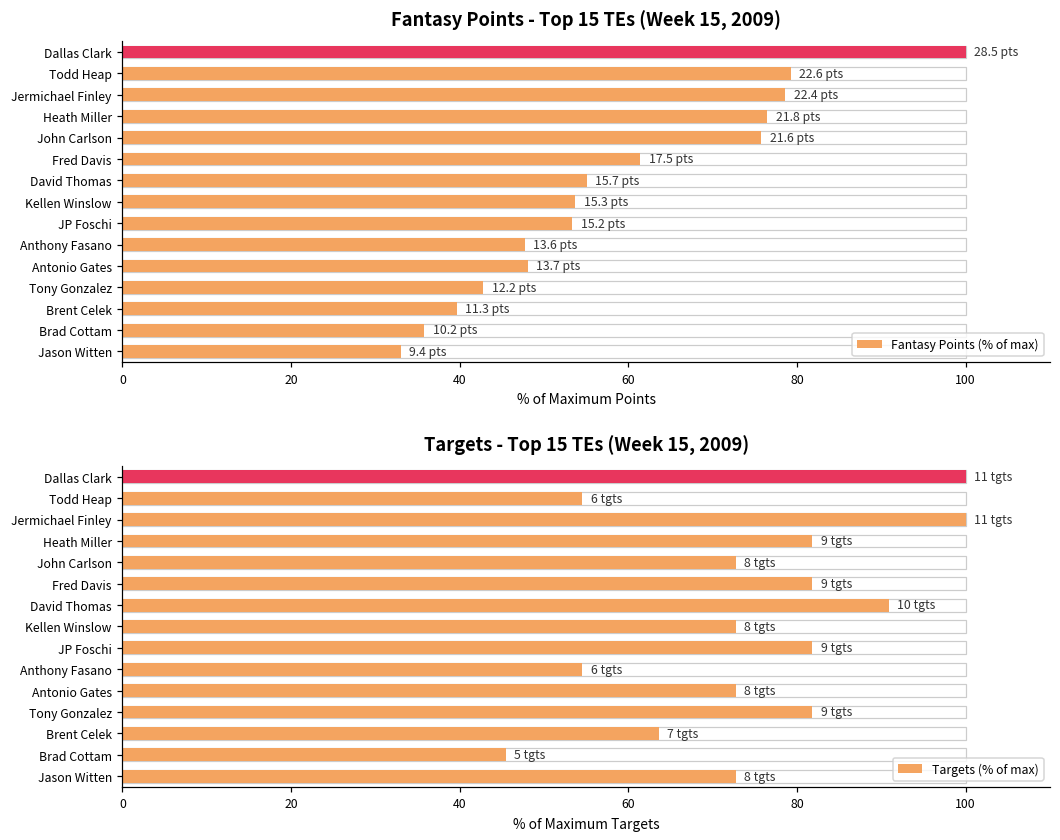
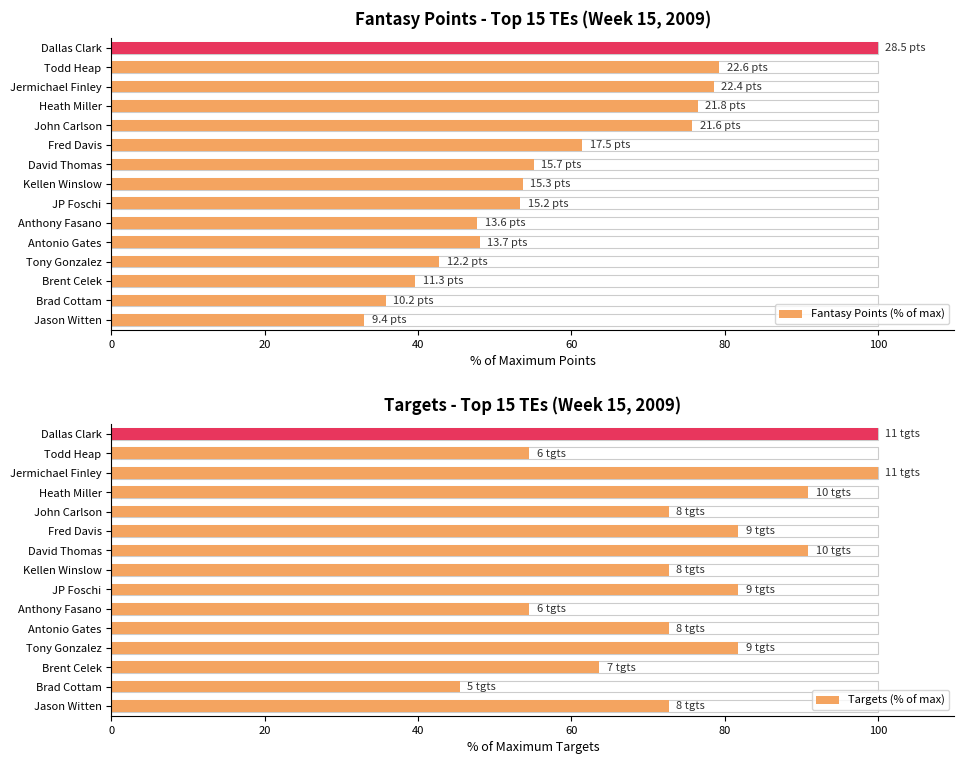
Targets - Top 15 TEs (Week 15, 2009), Targets (% of max), Heath Miller: 9 -> 10
